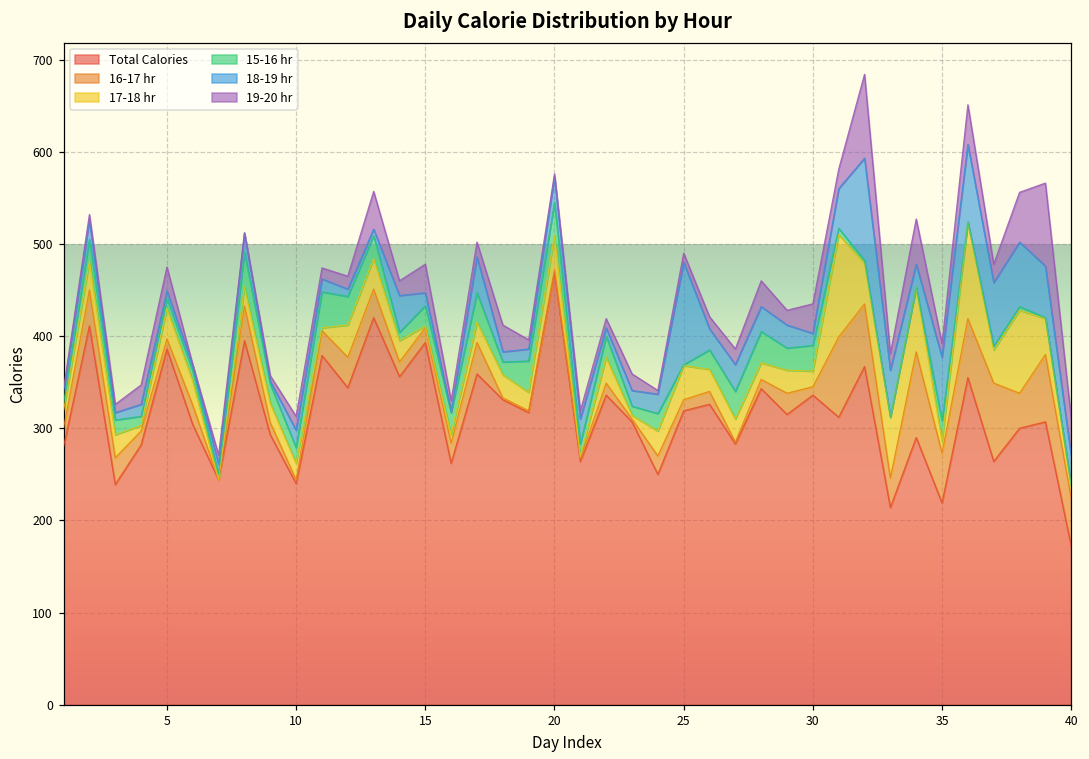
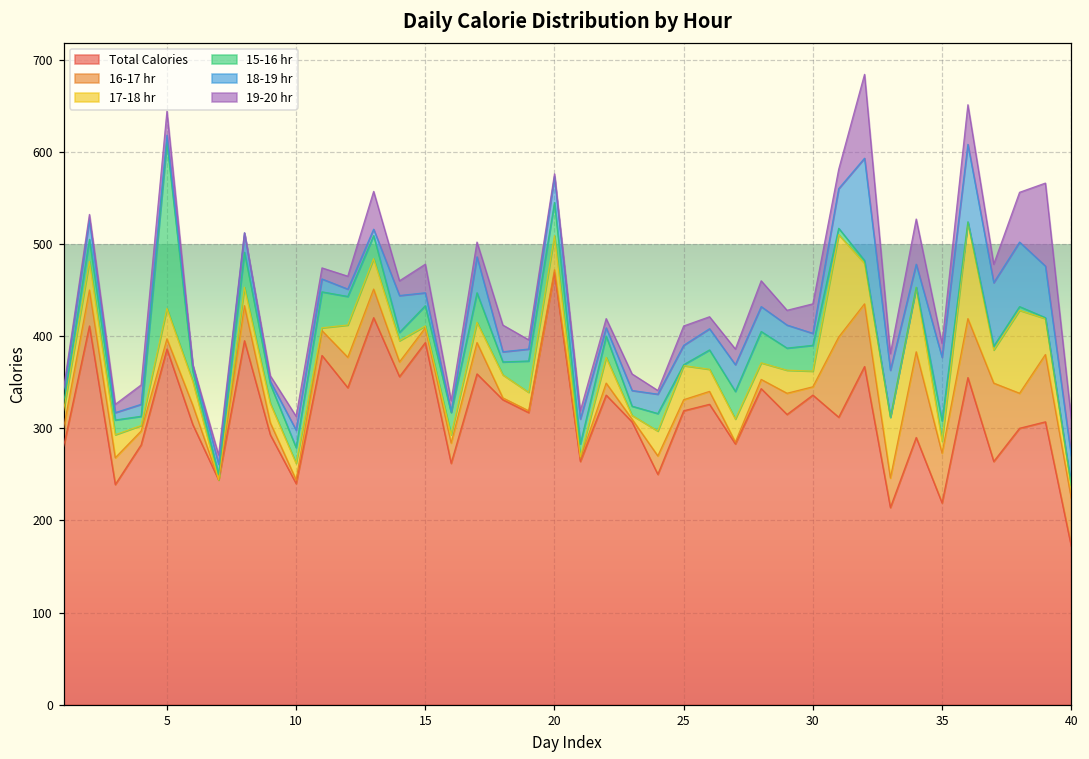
15-16 hr, 5: 10 -> 180
18-19 hr, 25: 110 -> 20
19-20 hr, 25: 10 -> 20
